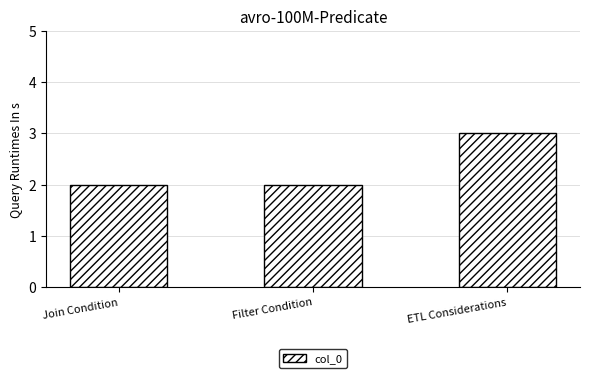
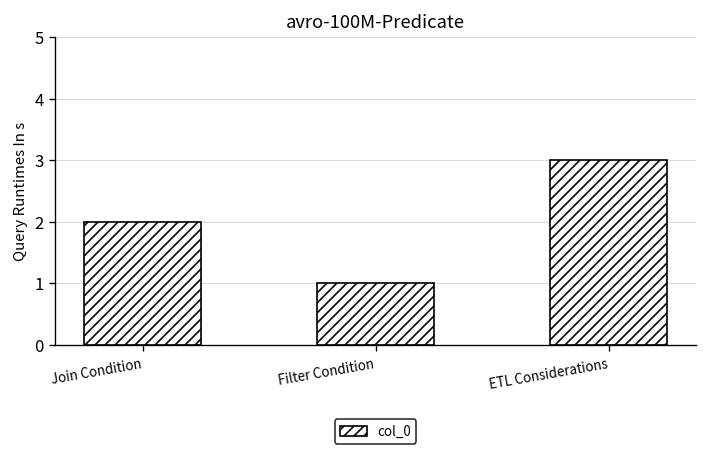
Filter Condition: 2 -> 1
